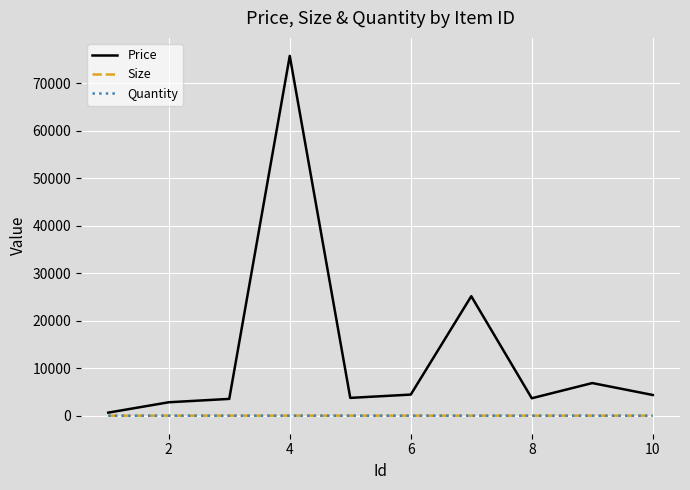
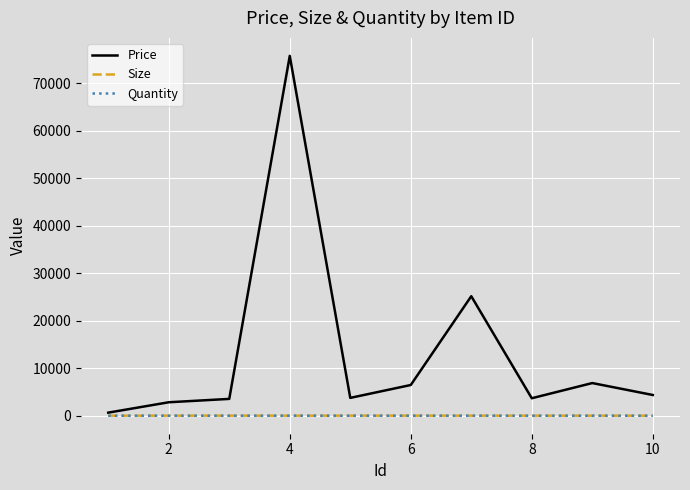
Price, 6: 4000 -> 6000
